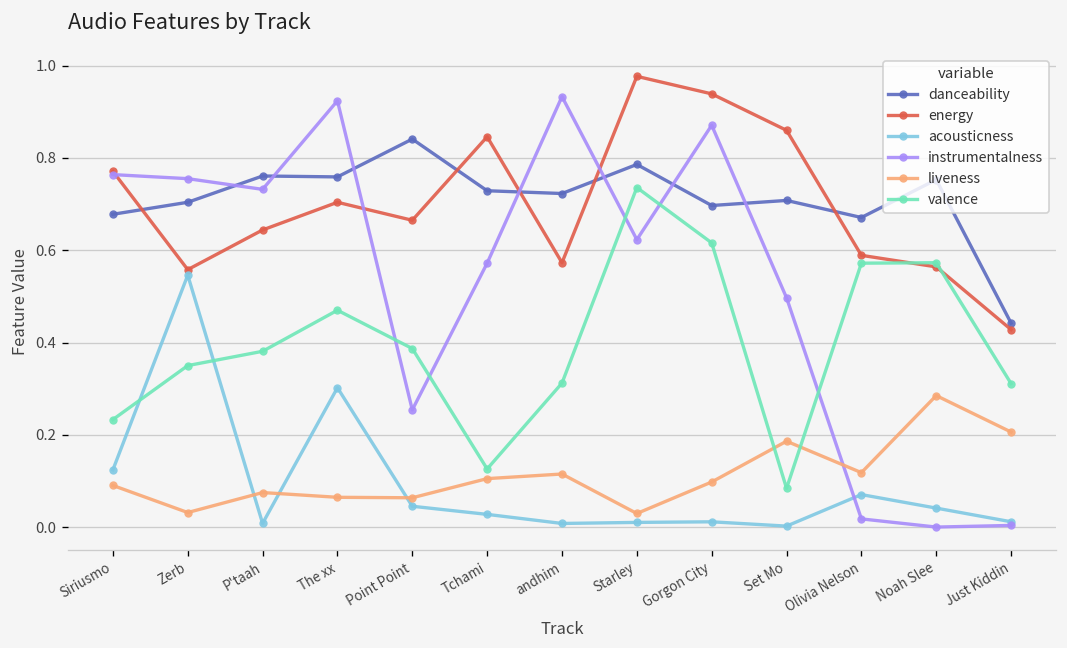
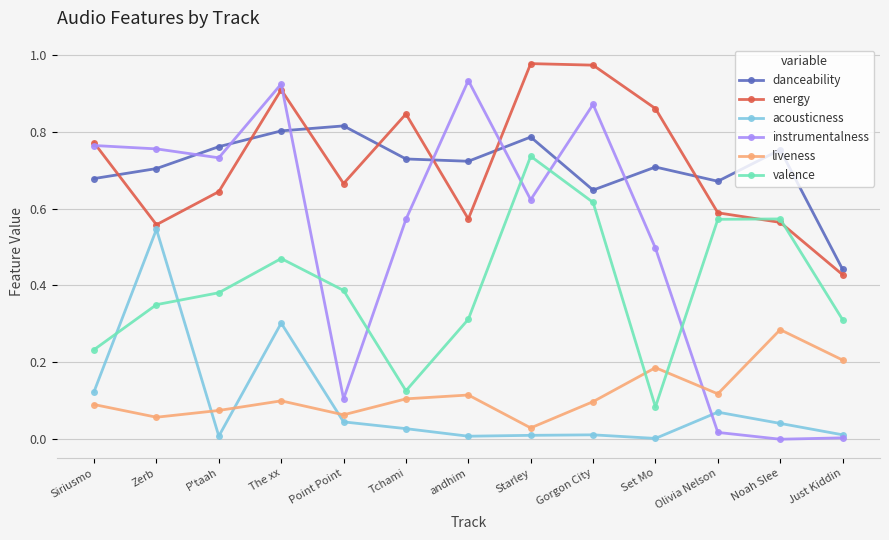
liveness, Zerb: 0.03 -> 0.06
danceability, The xx: 0.76 -> 0.80
energy, The xx: 0.70 -> 0.91
liveness, The xx: 0.06 -> 0.10
danceability, Point Point: 0.84 -> 0.82
instrumentalness, Point Point: 0.25 -> 0.11
danceability, Gorgon City: 0.70 -> 0.65
energy, Gorgon City: 0.94 -> 0.97
